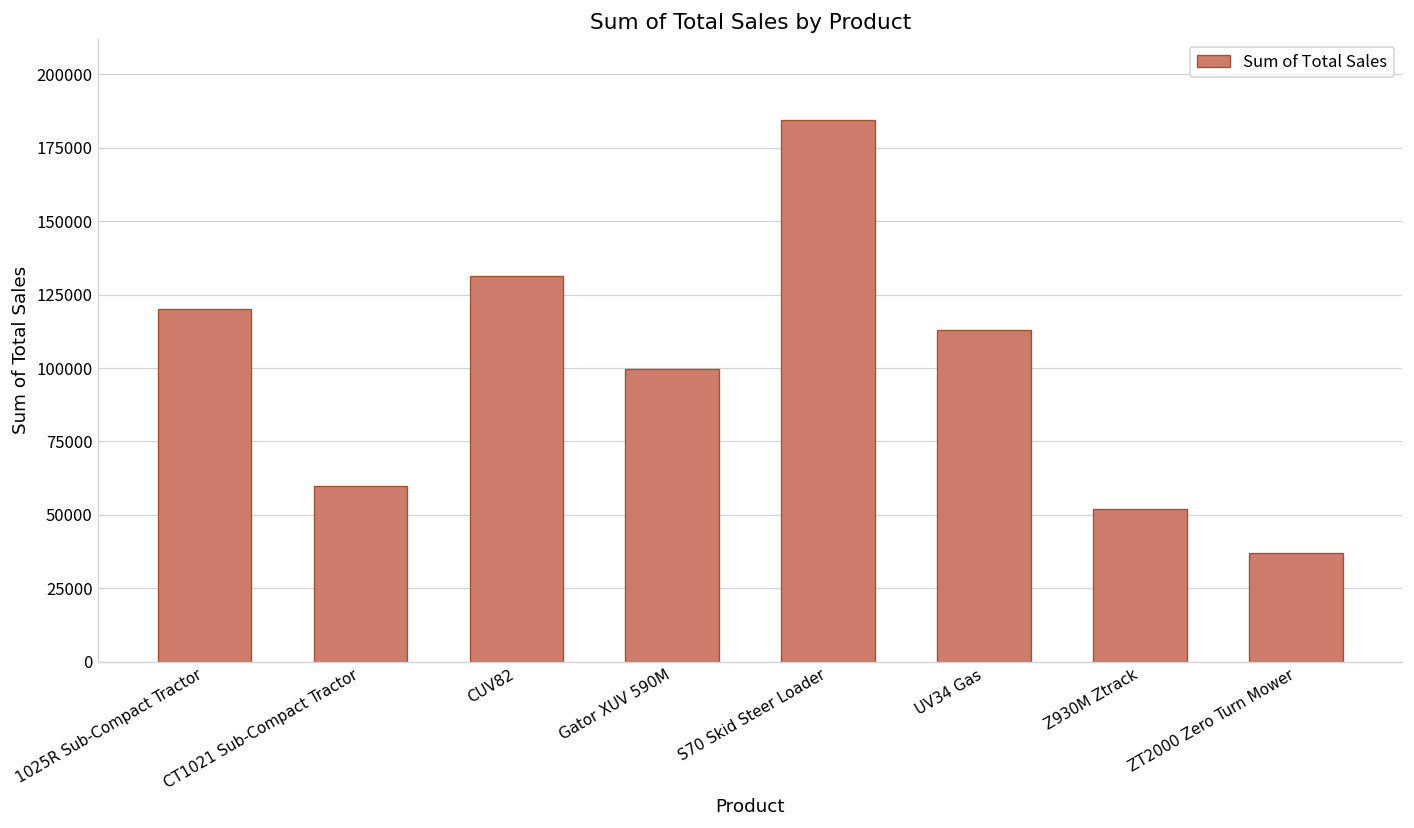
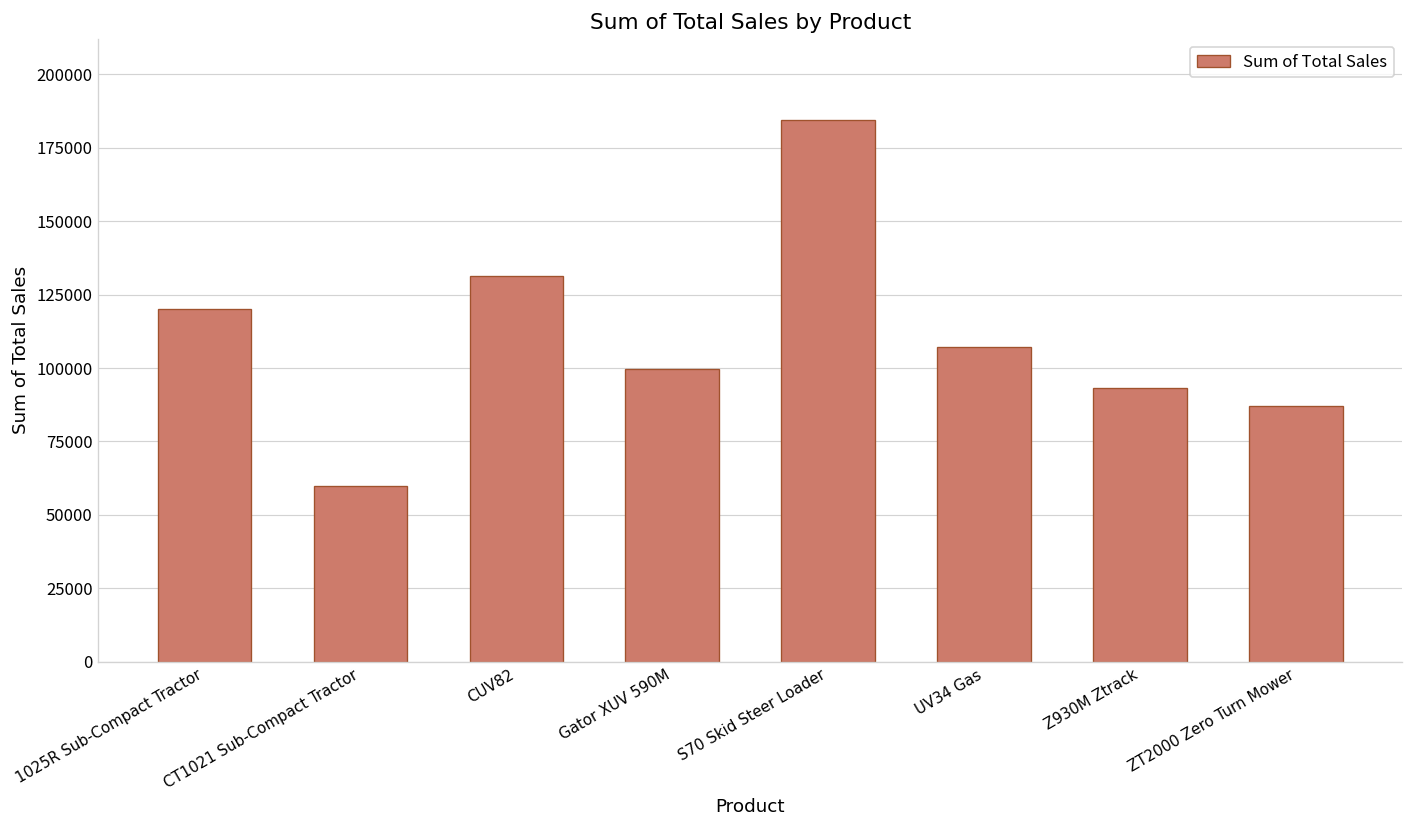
UV34 Gas: 113000 -> 107000
Z930M Ztrack: 52000 -> 93000
ZT2000 Zero Turn Mower: 37000 -> 87000
